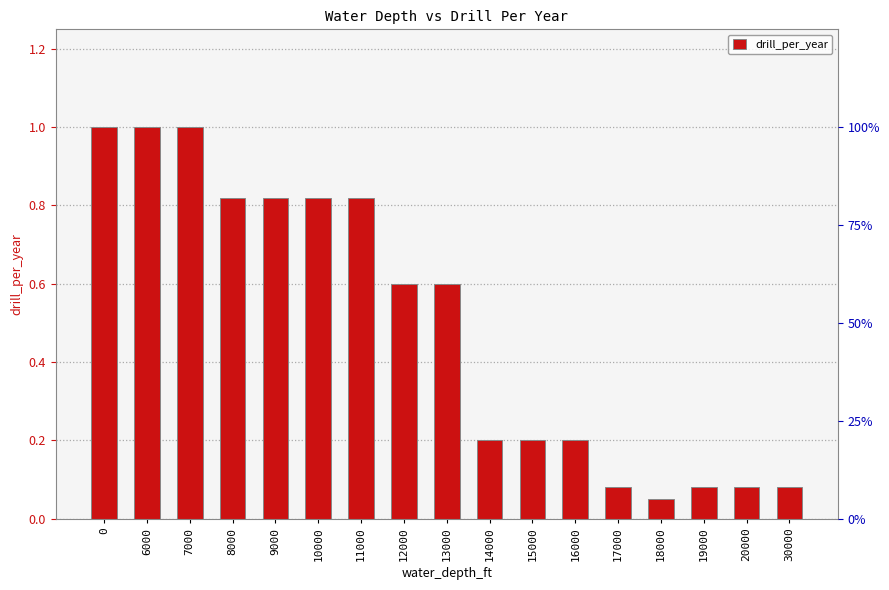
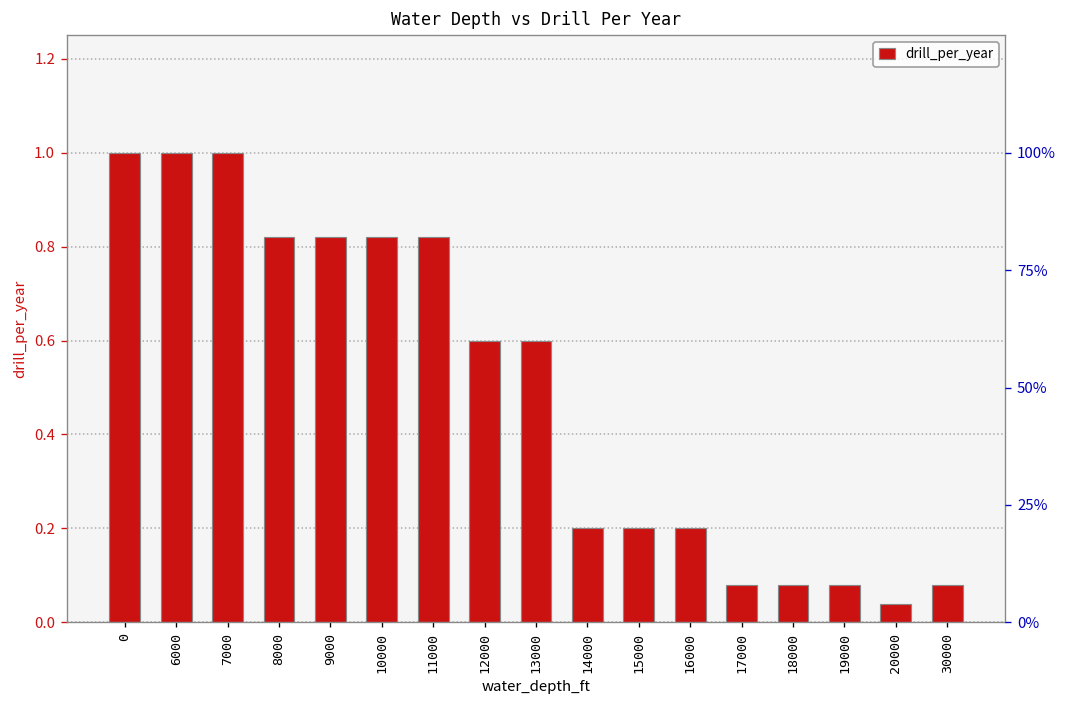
18000: 0.05 -> 0.08
20000: 0.08 -> 0.04
